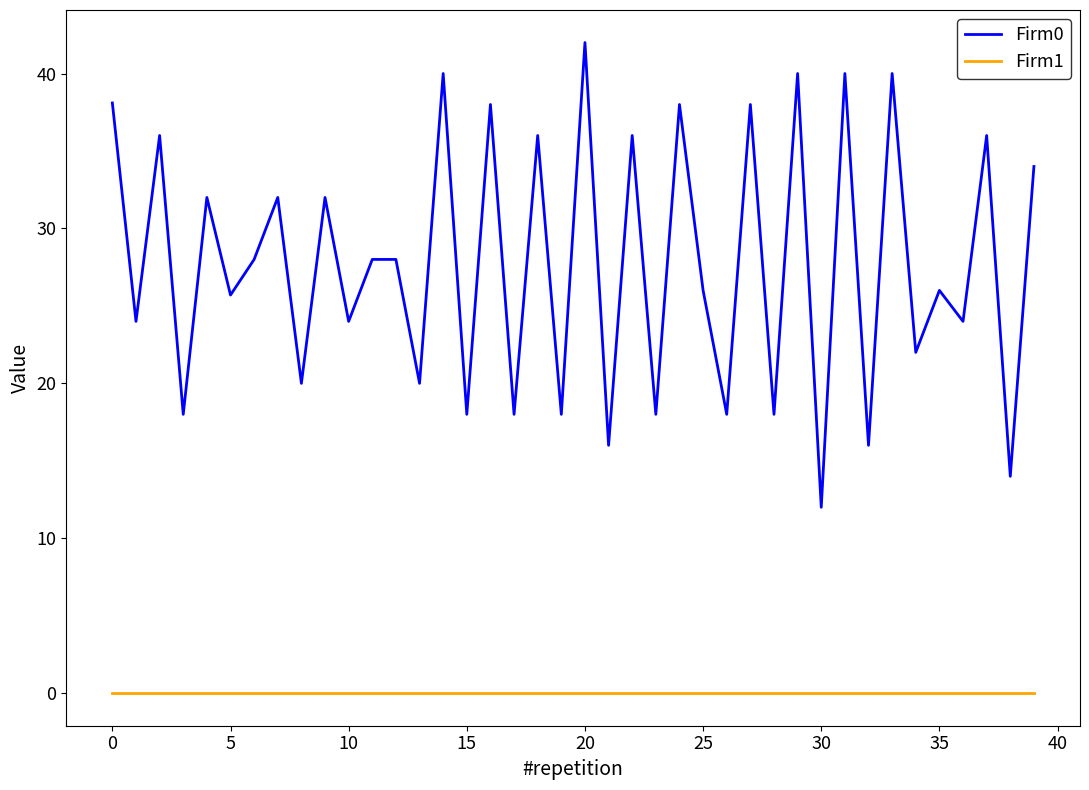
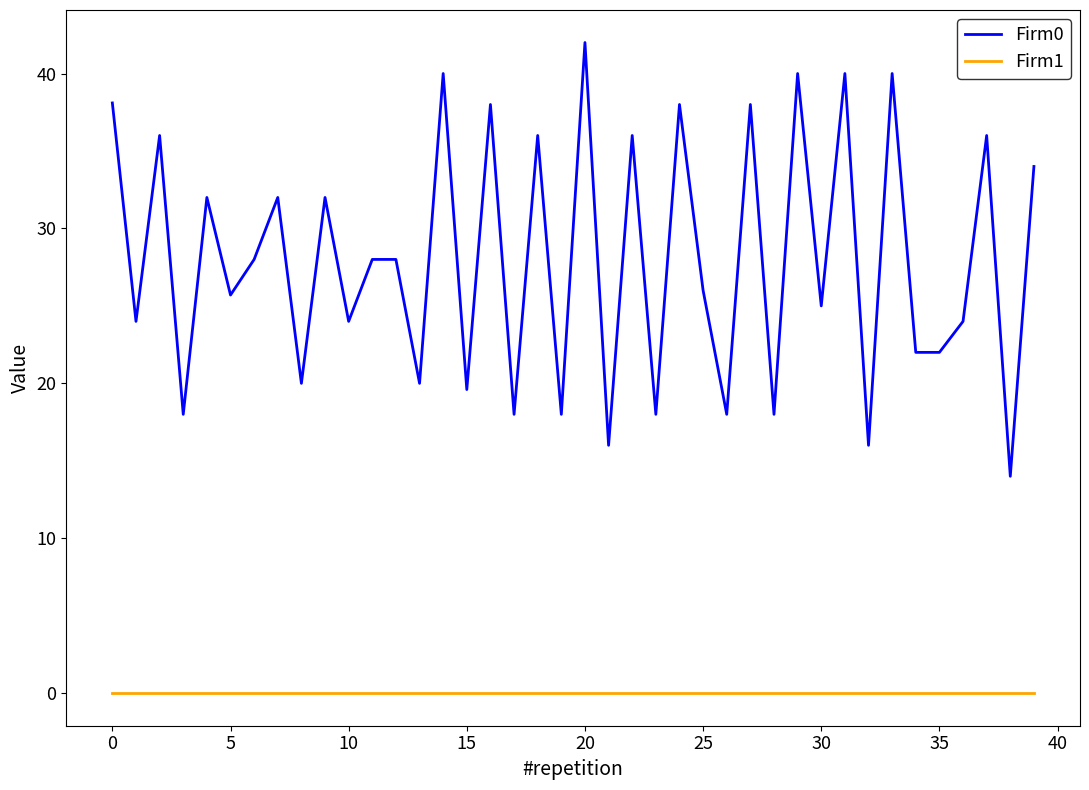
Firm0, 15: 18.0 -> 19.6
Firm0, 30: 12 -> 25
Firm0, 35: 26 -> 22
